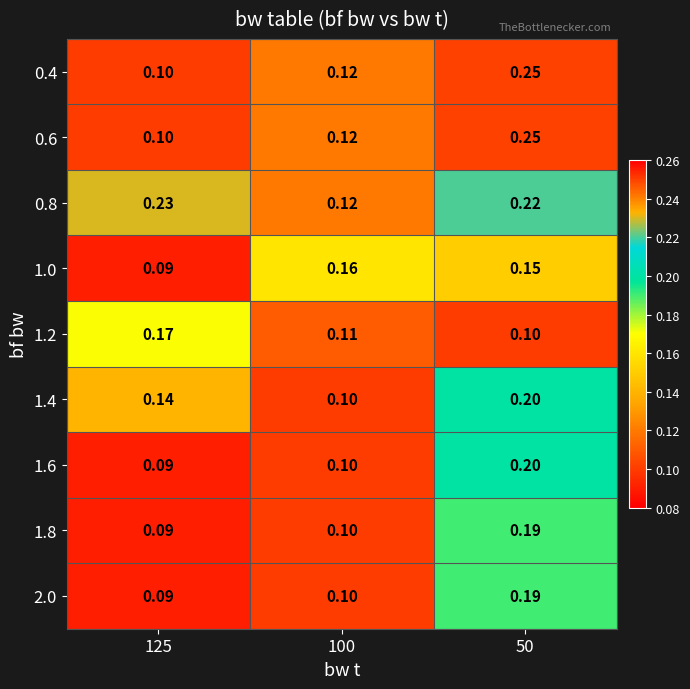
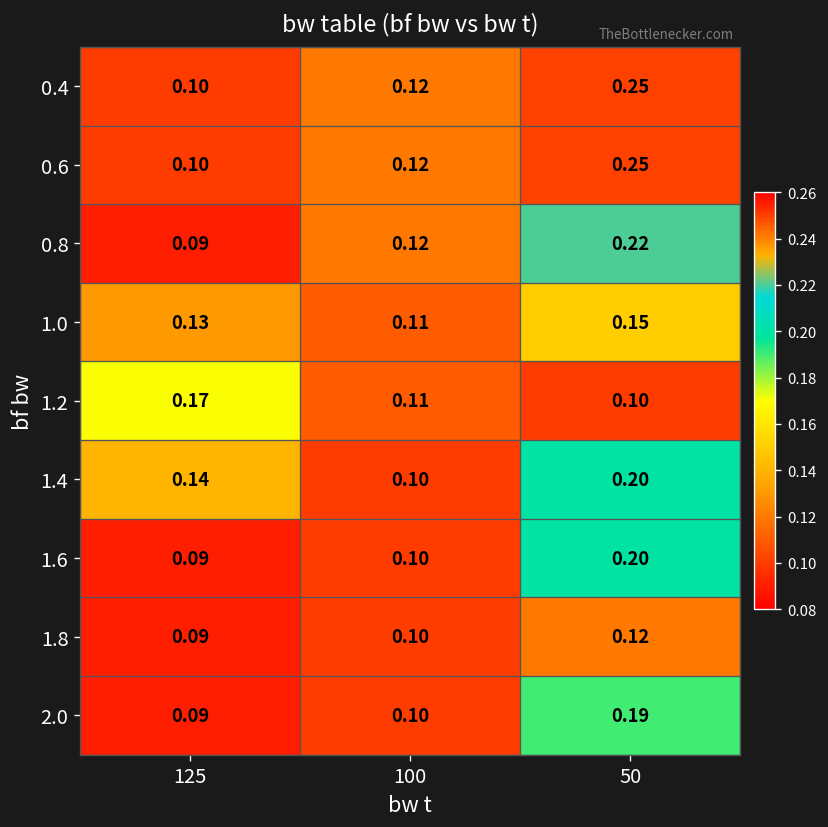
0.8, 125: 0.23 -> 0.09
1.0, 125: 0.09 -> 0.13
1.0, 100: 0.16 -> 0.11
1.8, 50: 0.19 -> 0.12
